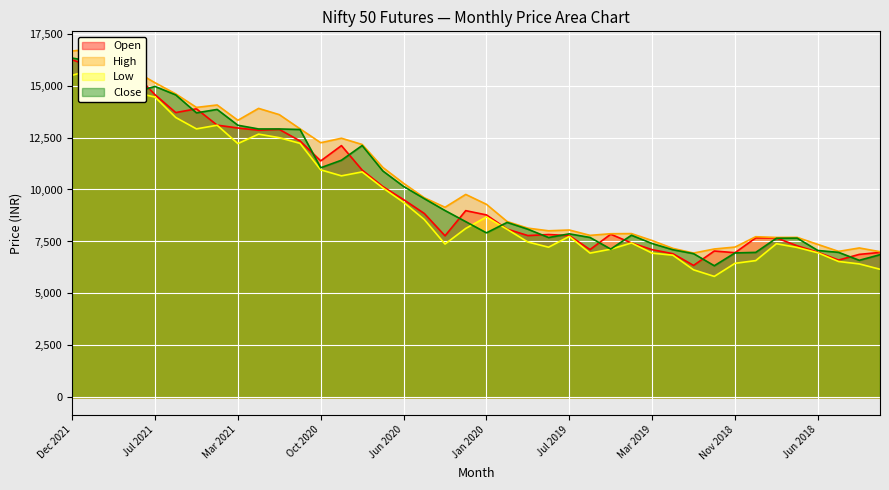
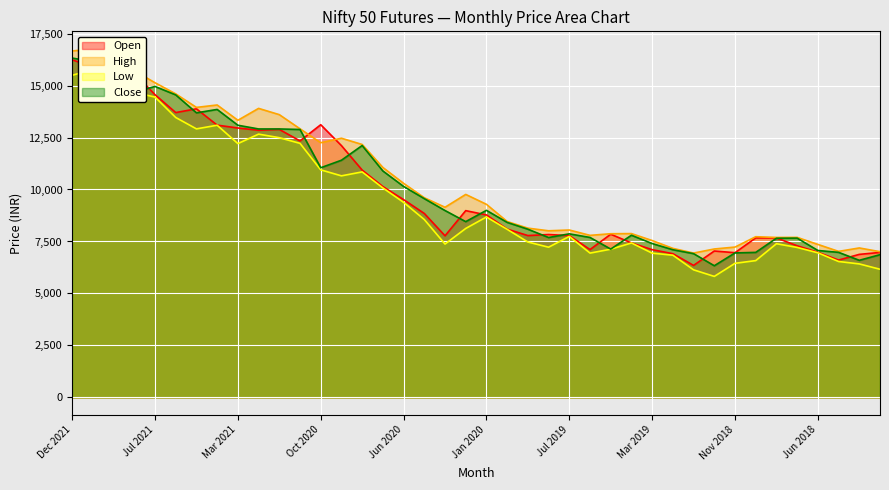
Open, Oct 2020: 11,400 -> 13,100
Close, Jan 2020: 7,900 -> 9,000
